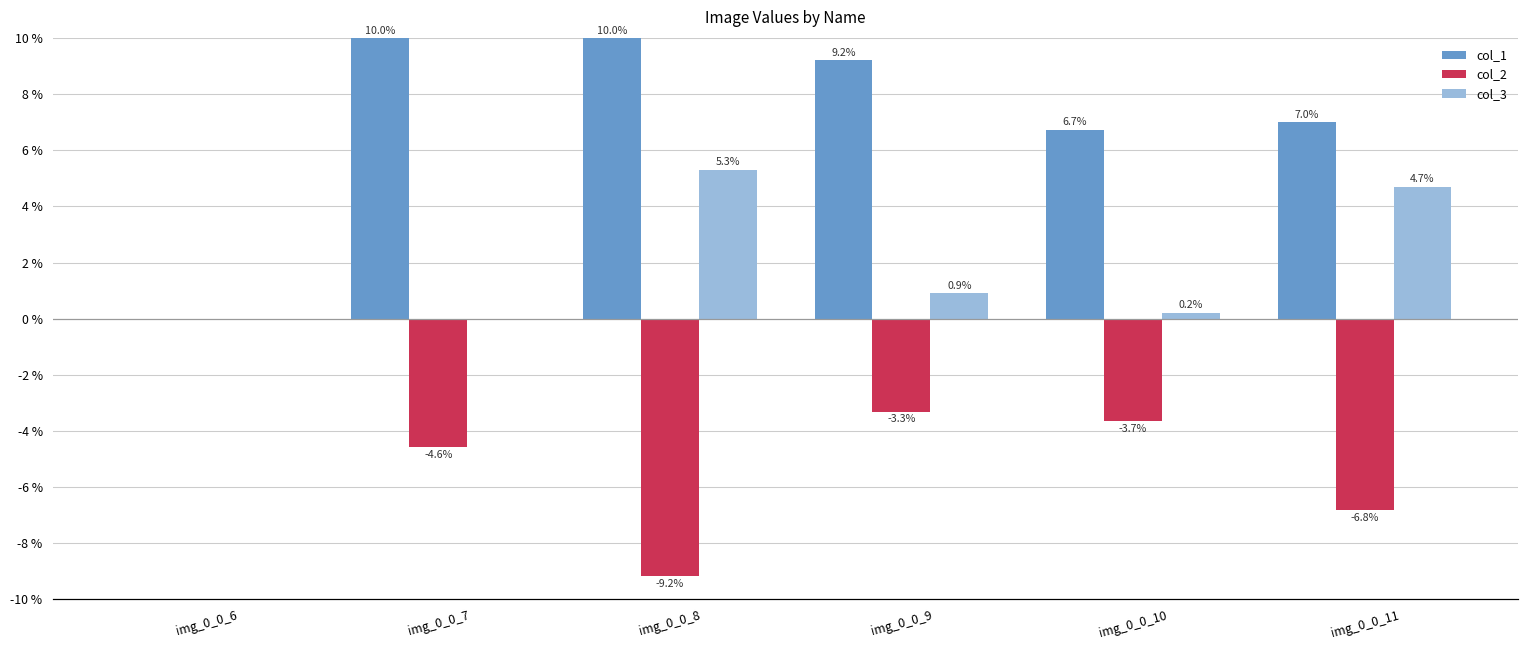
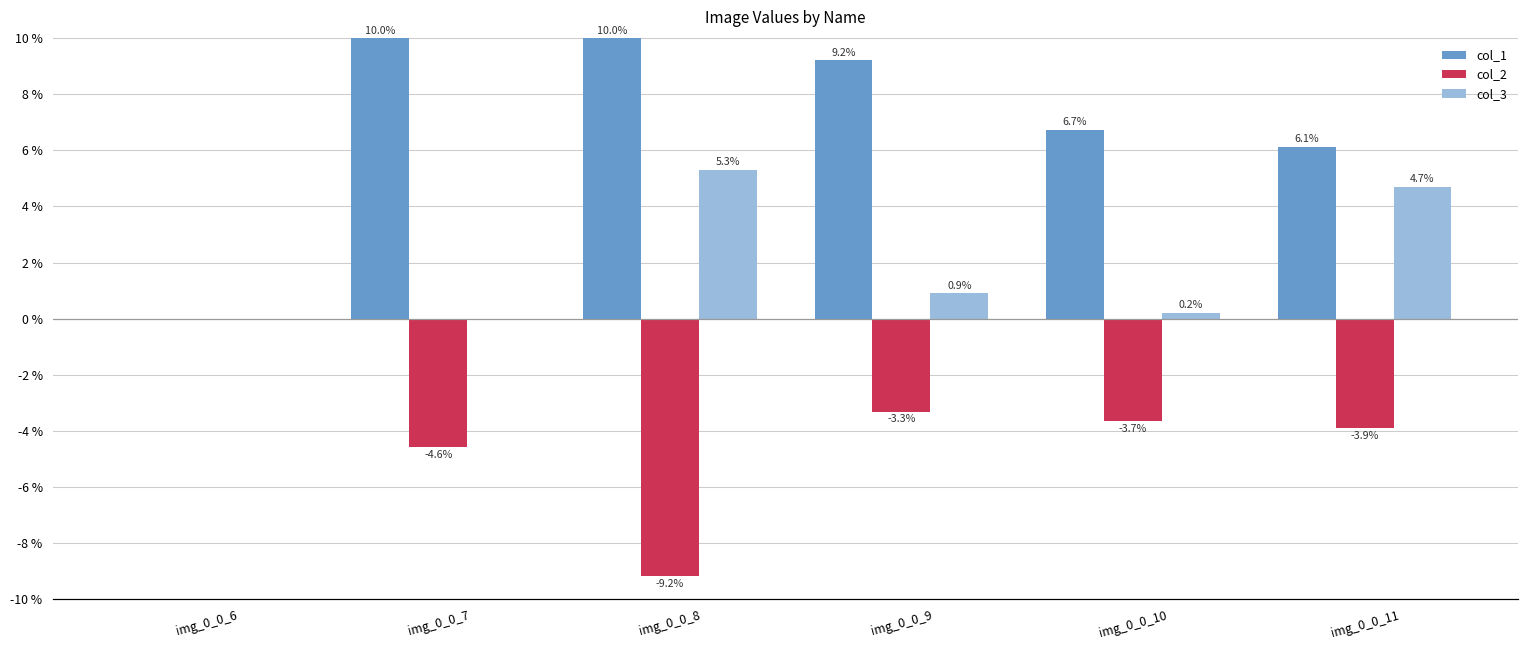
col_1, img_0_0_11: 7.0% -> 6.1%
col_2, img_0_0_11: -6.8% -> -3.9%
